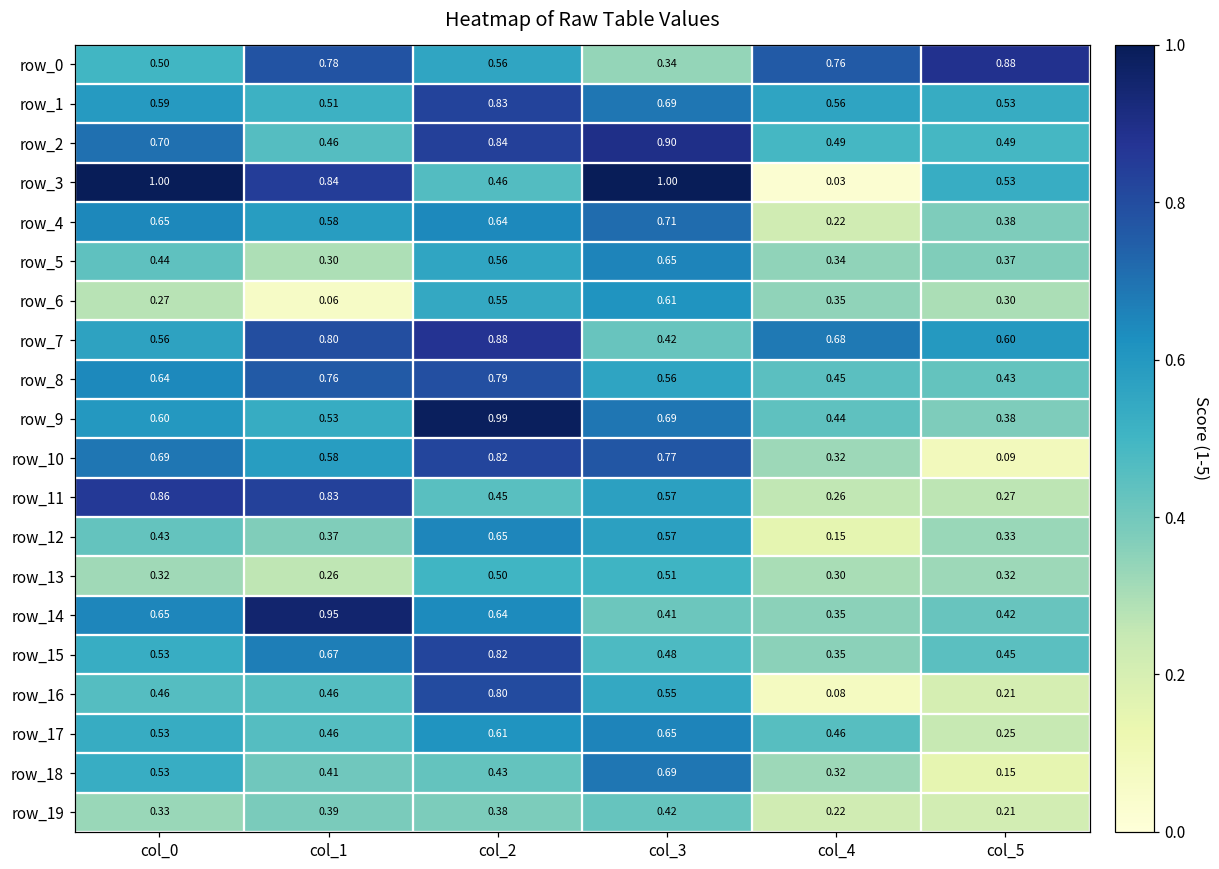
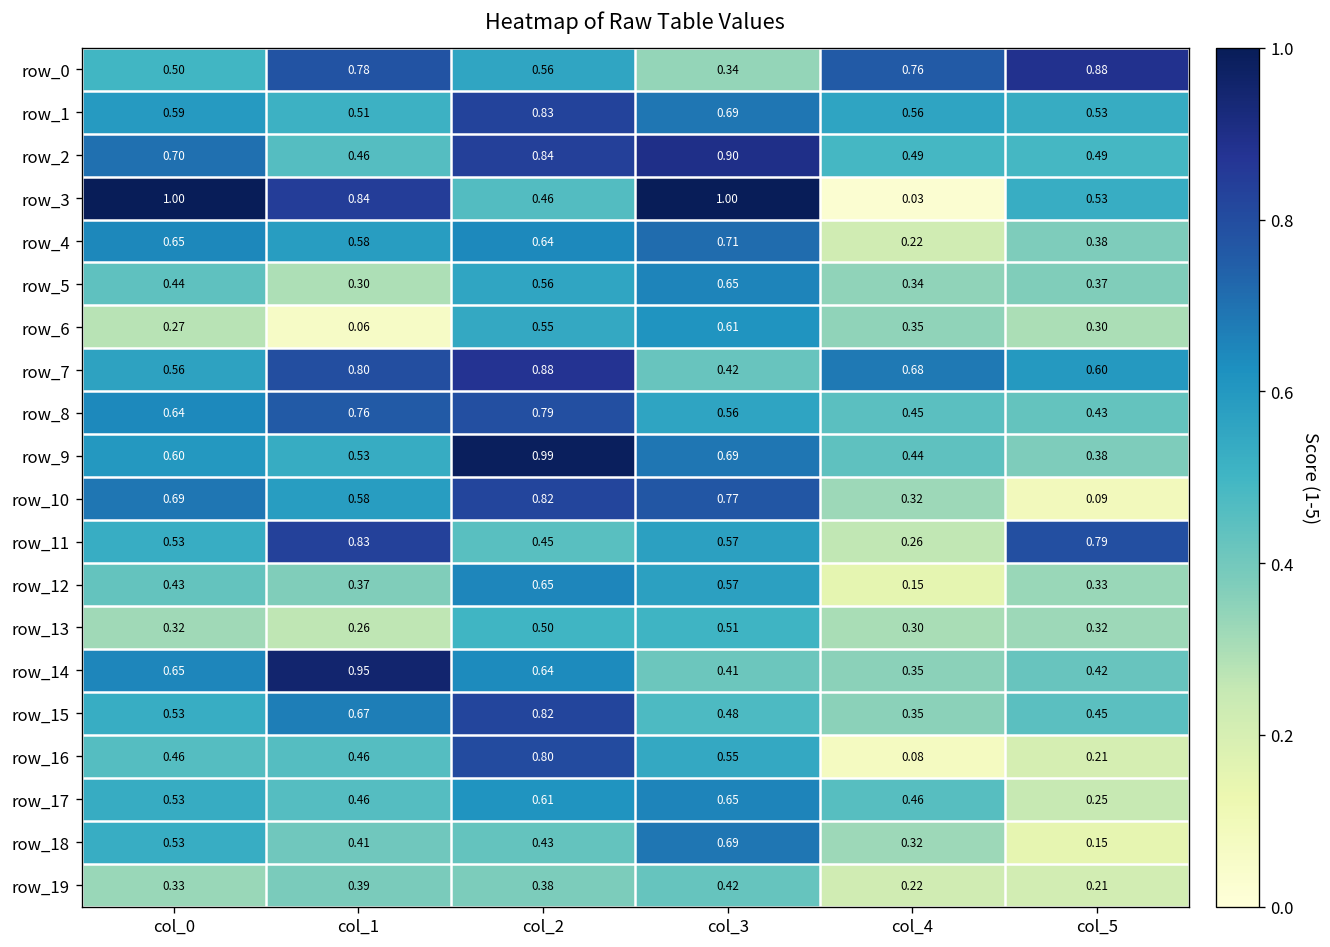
row_11, col_0: 0.86 -> 0.53
row_11, col_5: 0.27 -> 0.79
